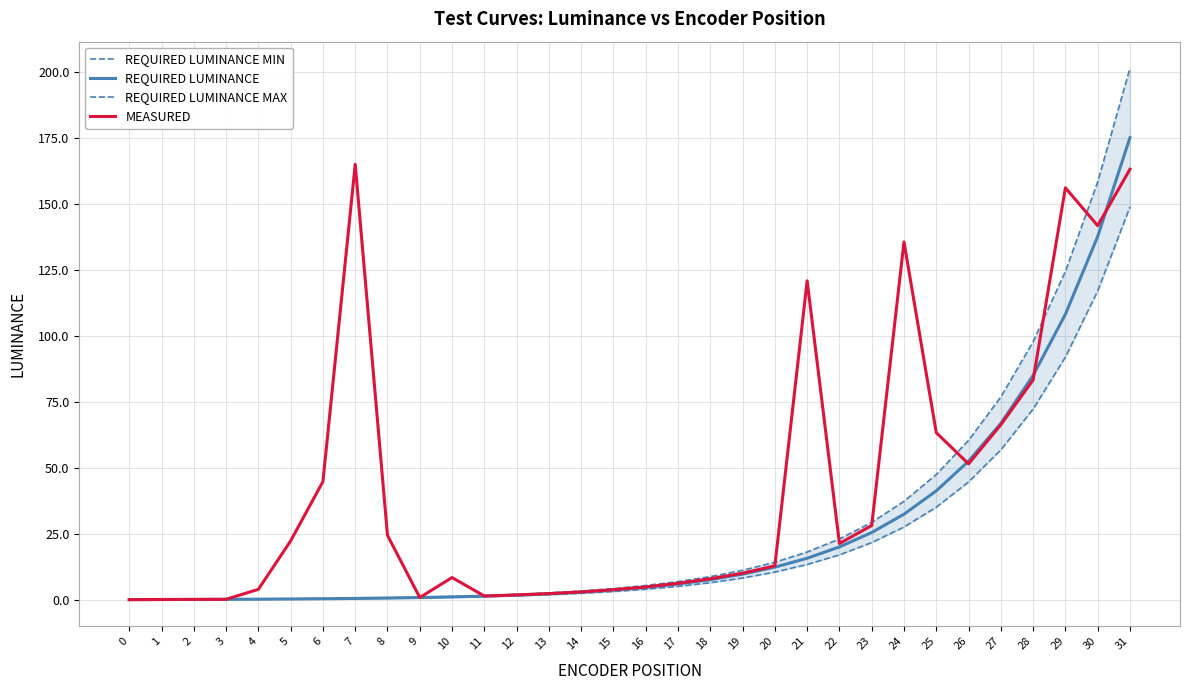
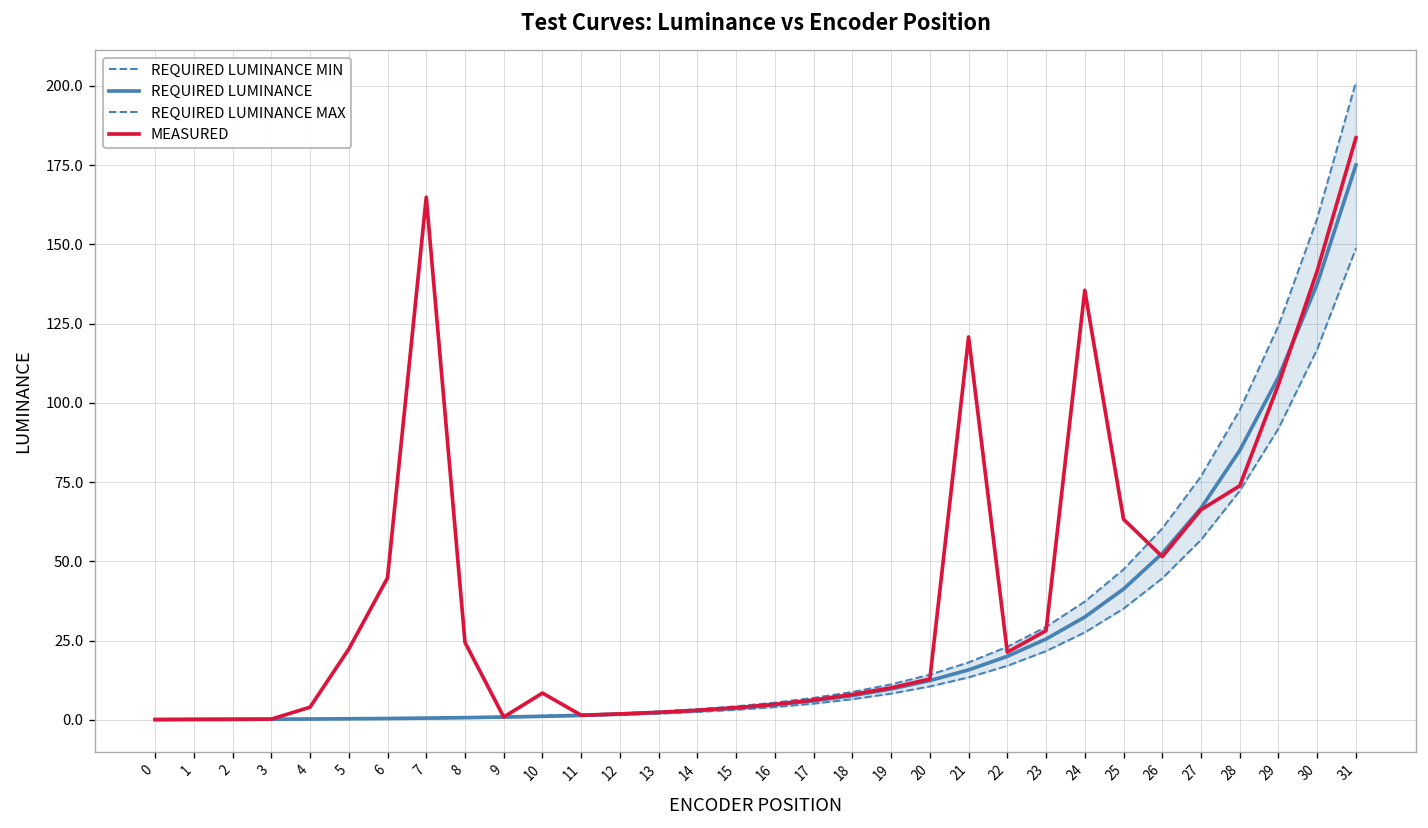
MEASURED, 28: 83 -> 74
MEASURED, 29: 156 -> 106
MEASURED, 31: 163 -> 184
